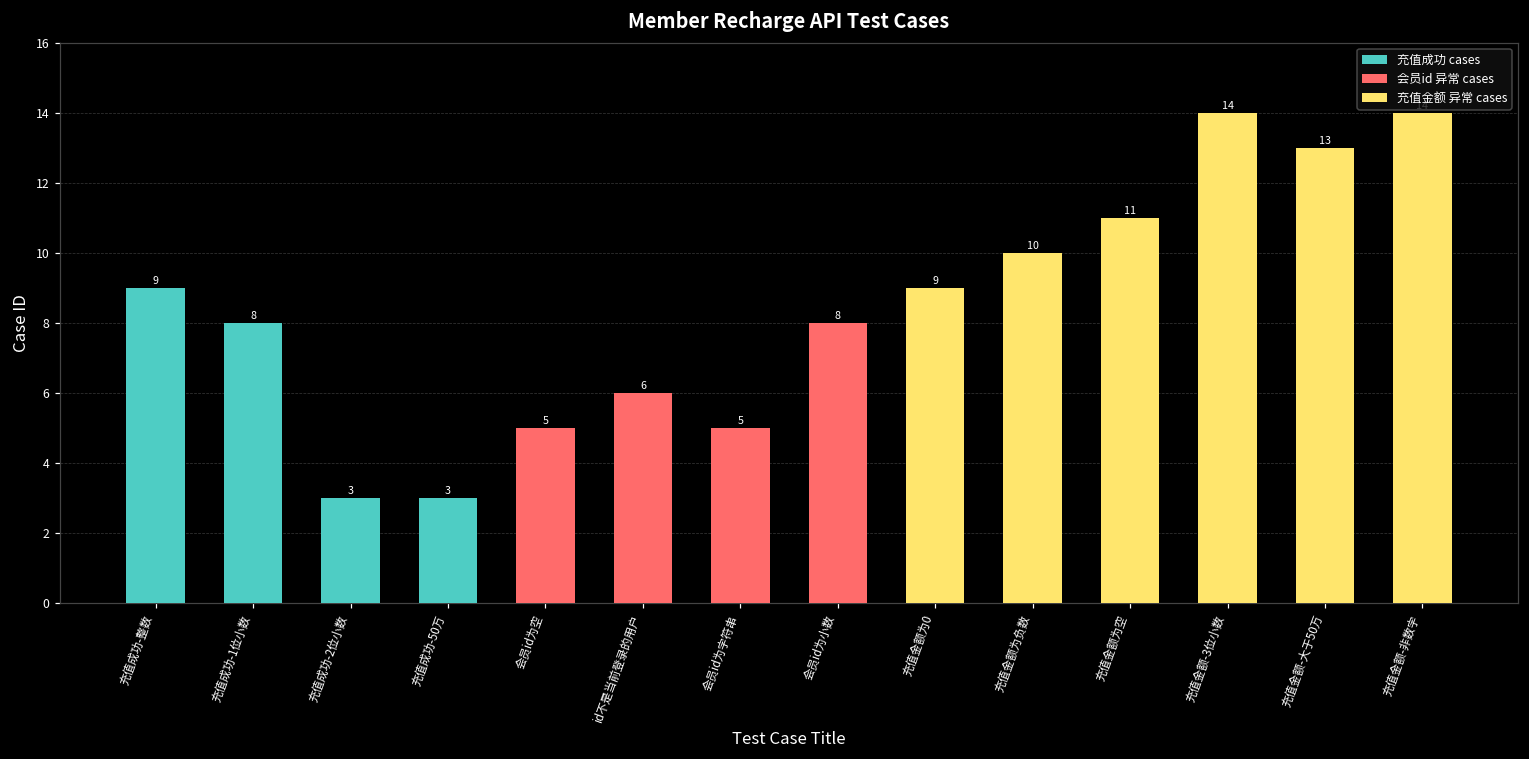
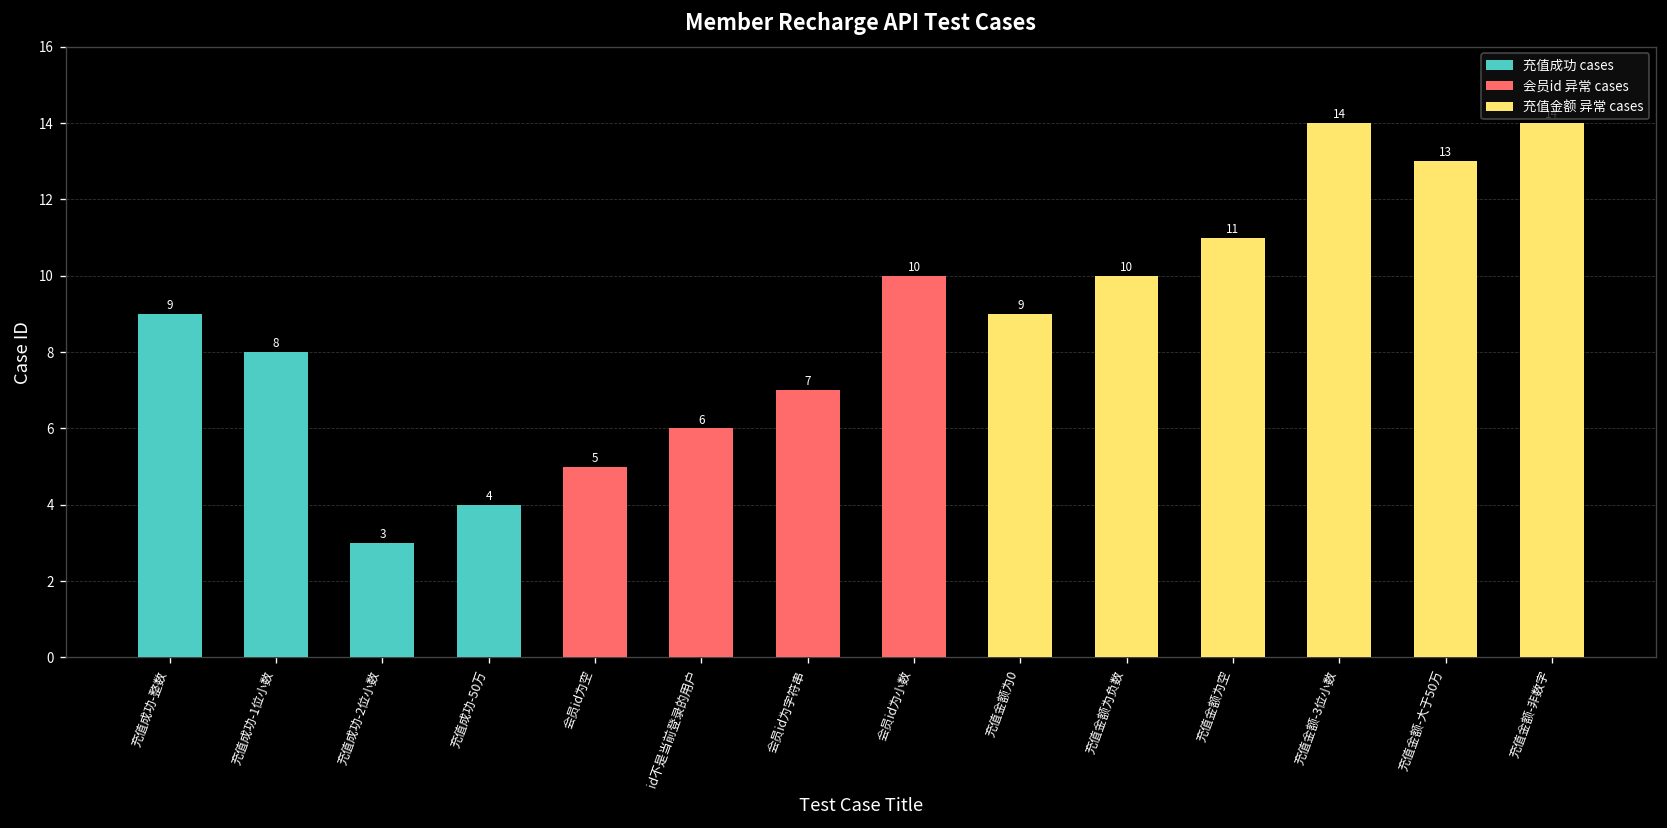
充值成功-50万: 3 -> 4
会员id为字符串: 5 -> 7
会员id为小数: 8 -> 10
